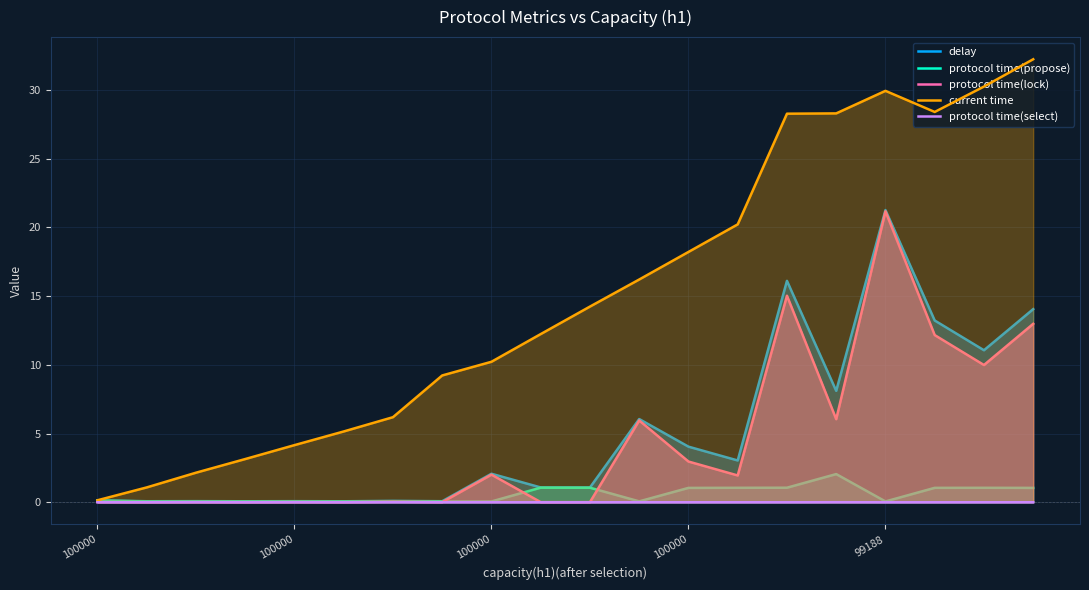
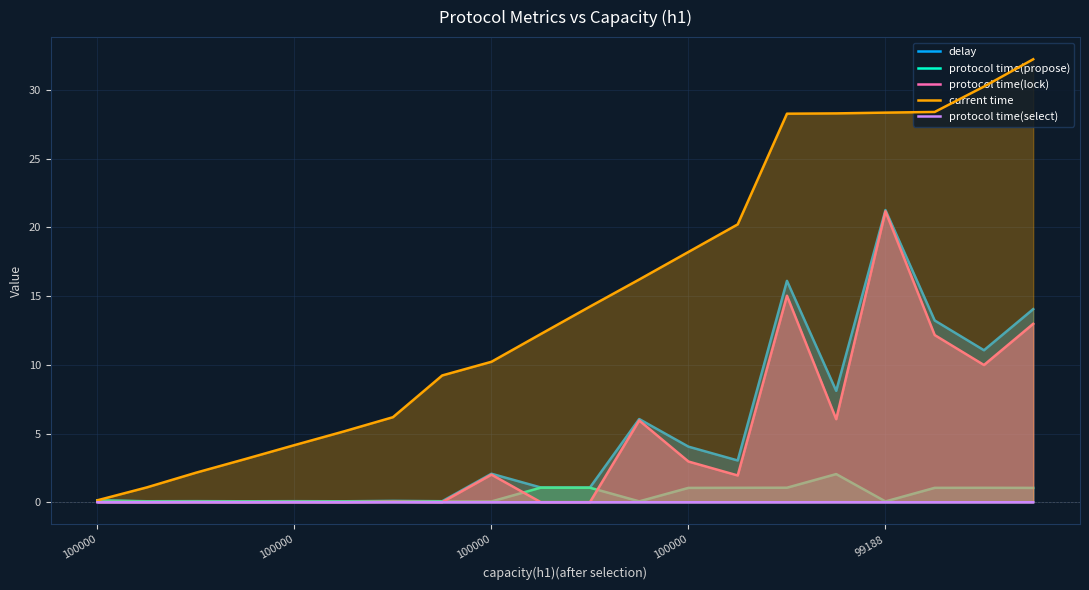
current time, 99188: 29.9 -> 28.3
